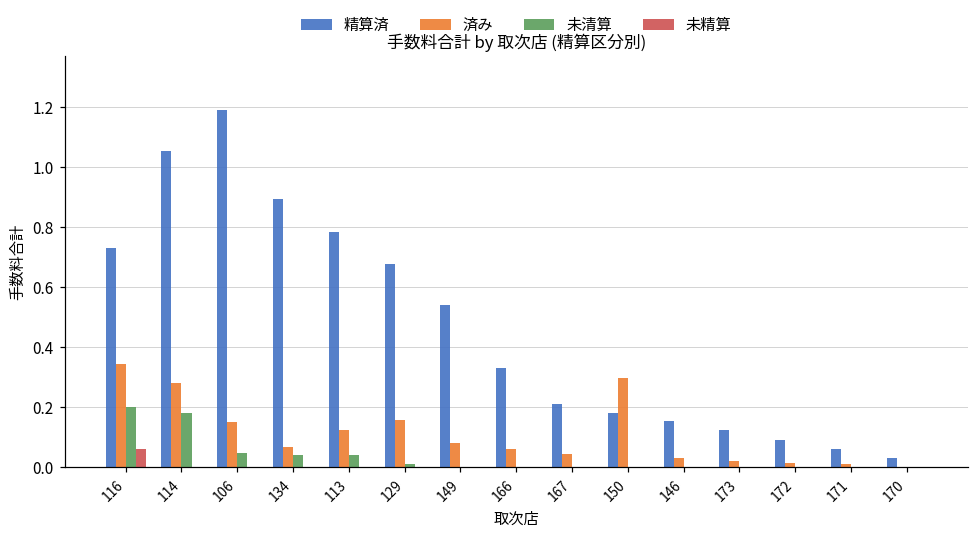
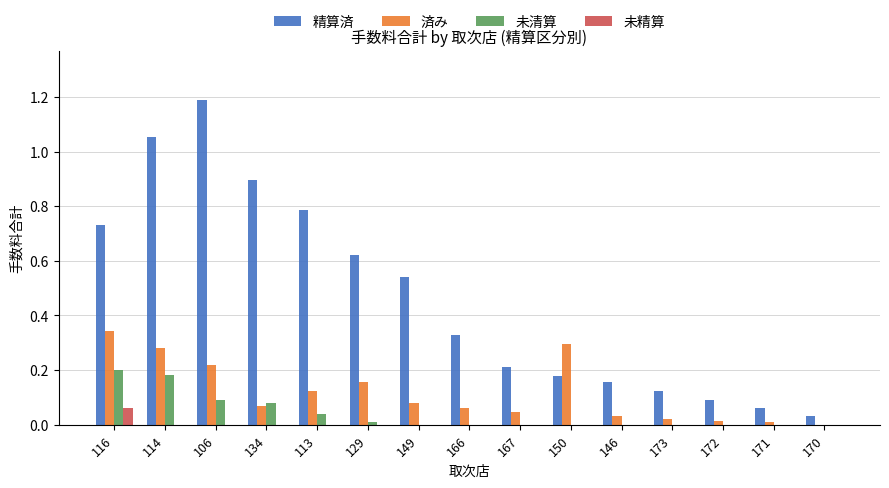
済み, 106: 0.15 -> 0.22
未清算, 106: 0.05 -> 0.09
未清算, 134: 0.04 -> 0.08
精算済, 129: 0.68 -> 0.62
